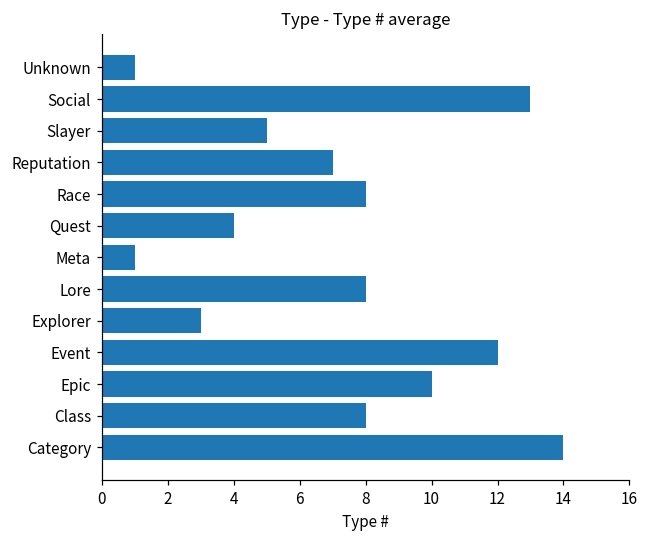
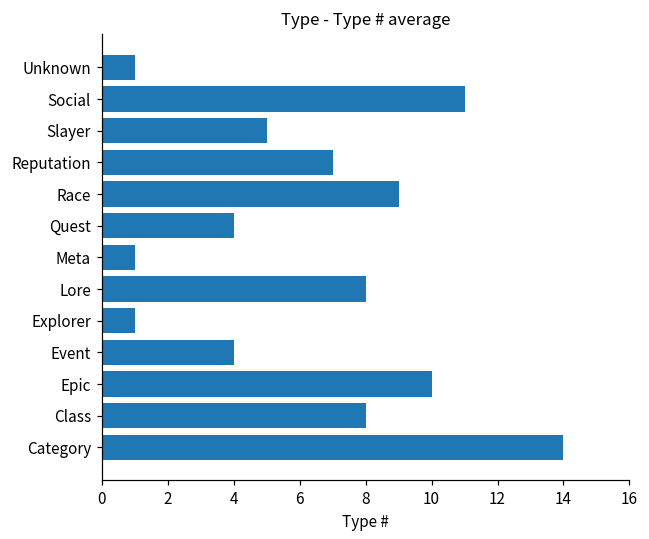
Social: 13 -> 11
Race: 8 -> 9
Explorer: 3 -> 1
Event: 12 -> 4
